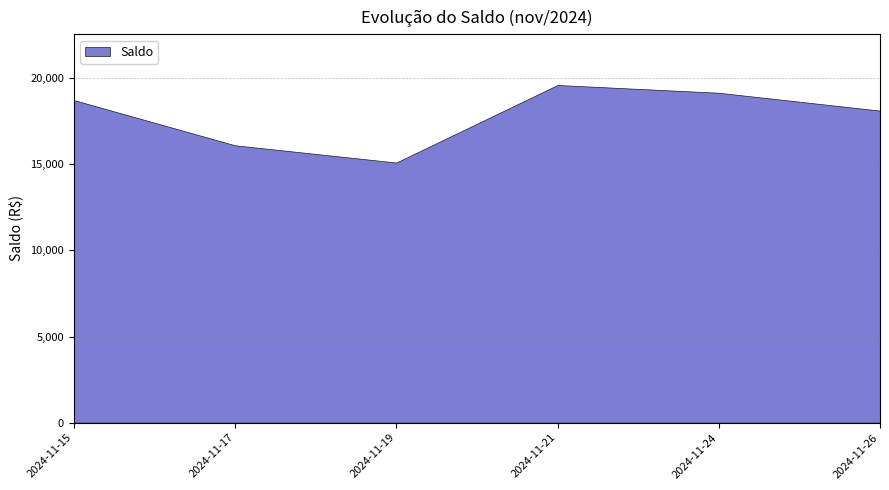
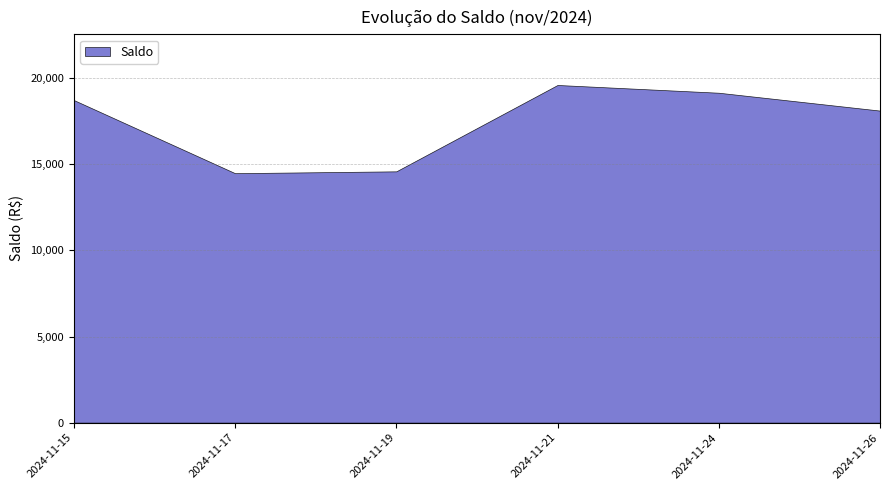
2024-11-17: 16,100 -> 14,500
2024-11-19: 15,100 -> 14,600
